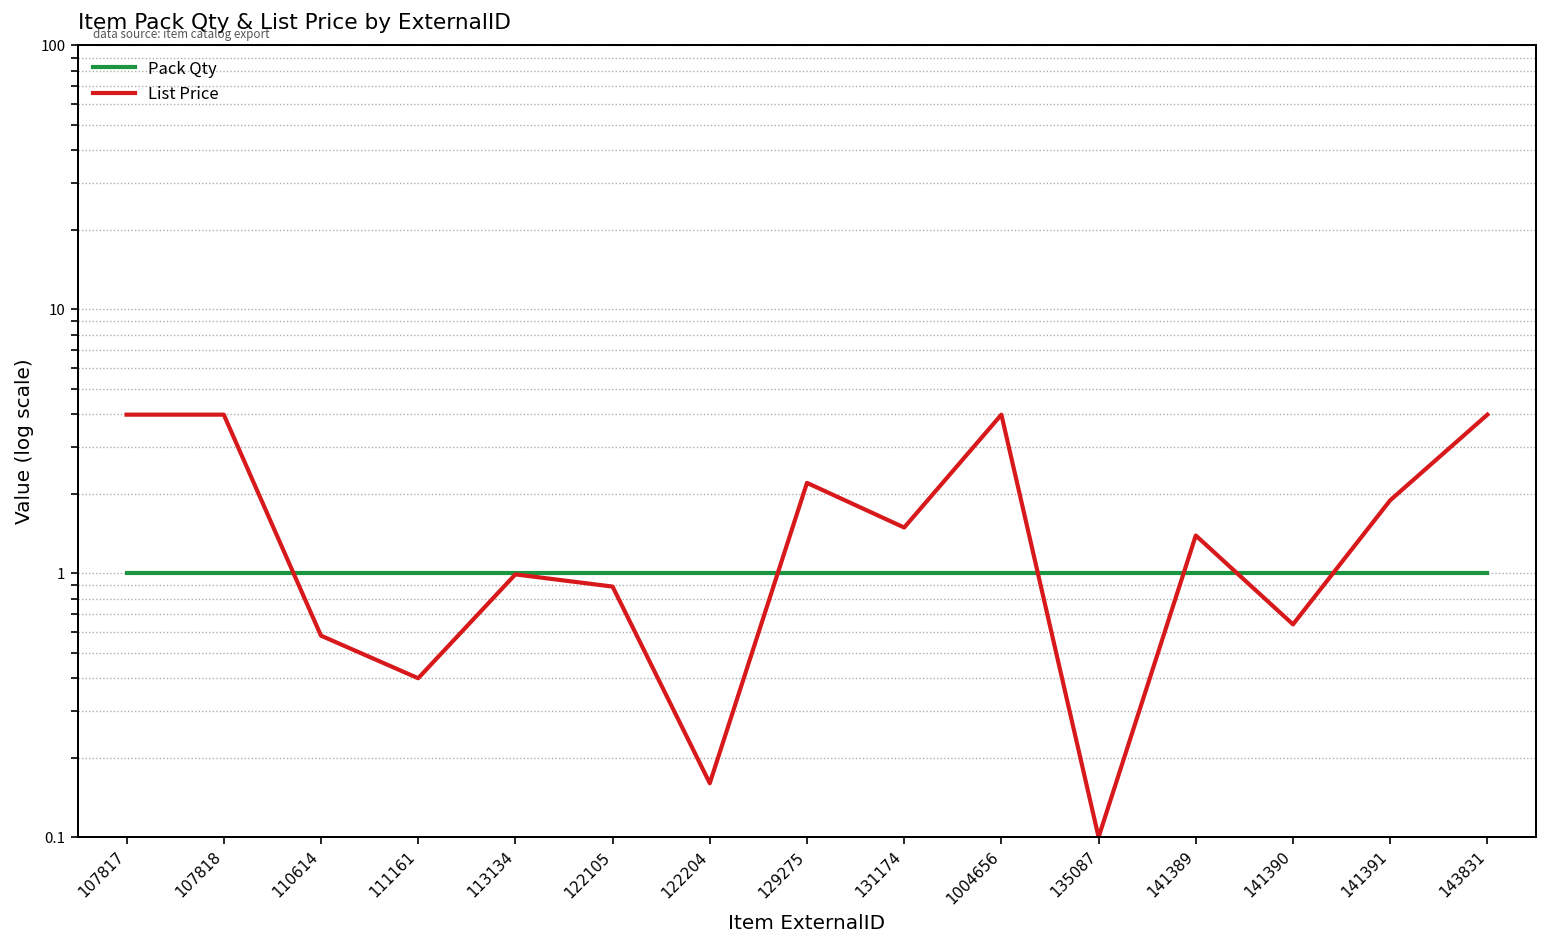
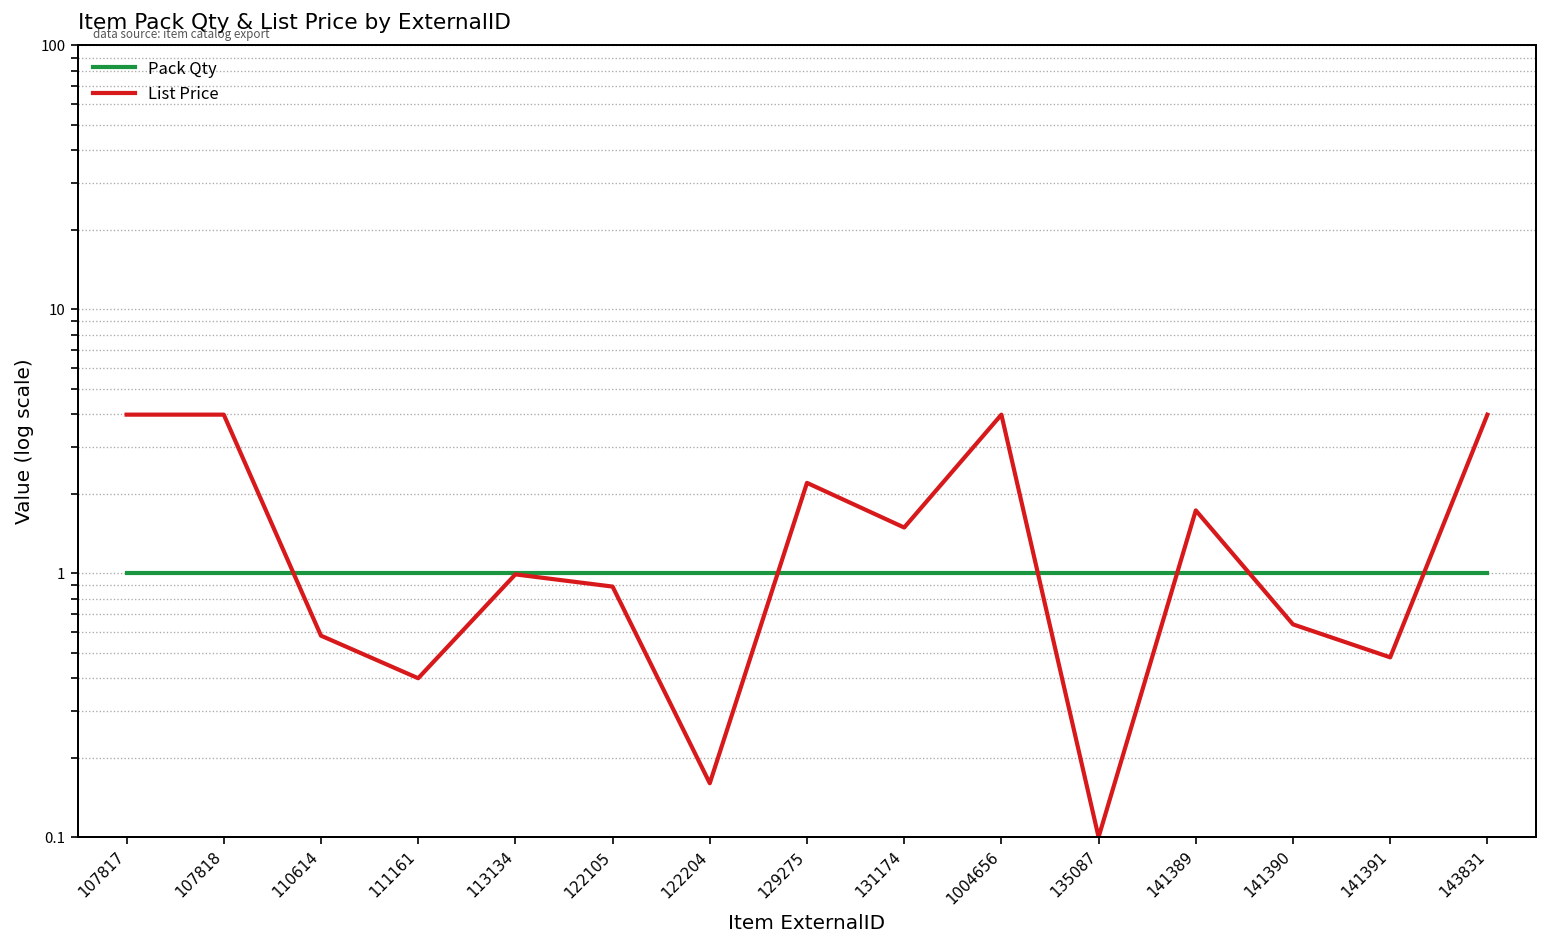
List Price, 141389: 1.4 -> 1.7
List Price, 141391: 1.9 -> 0.48
